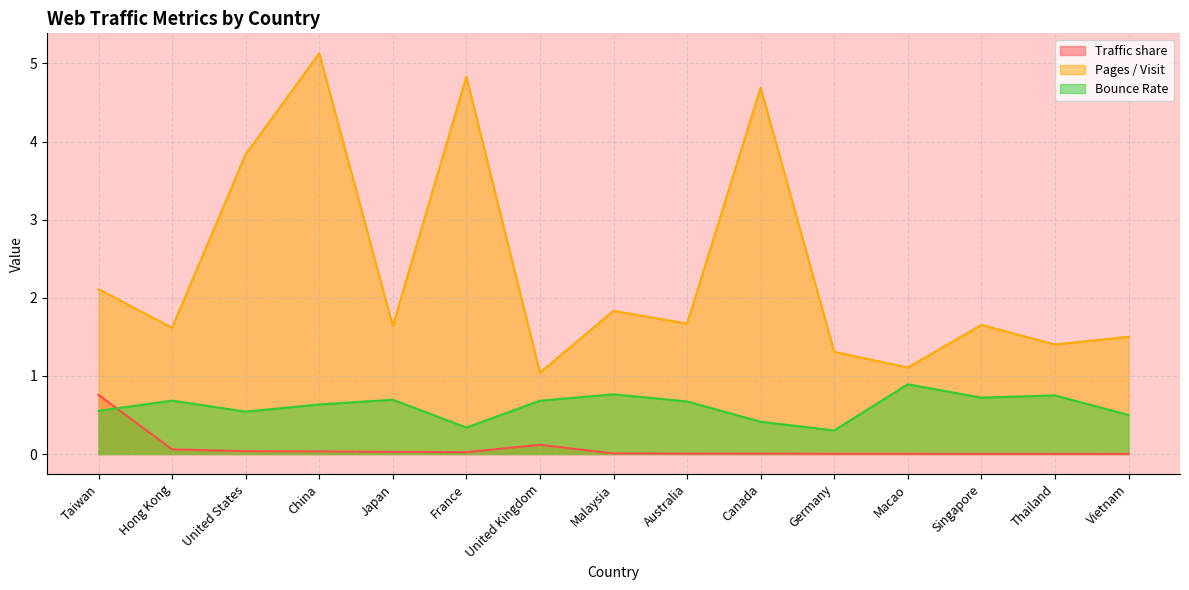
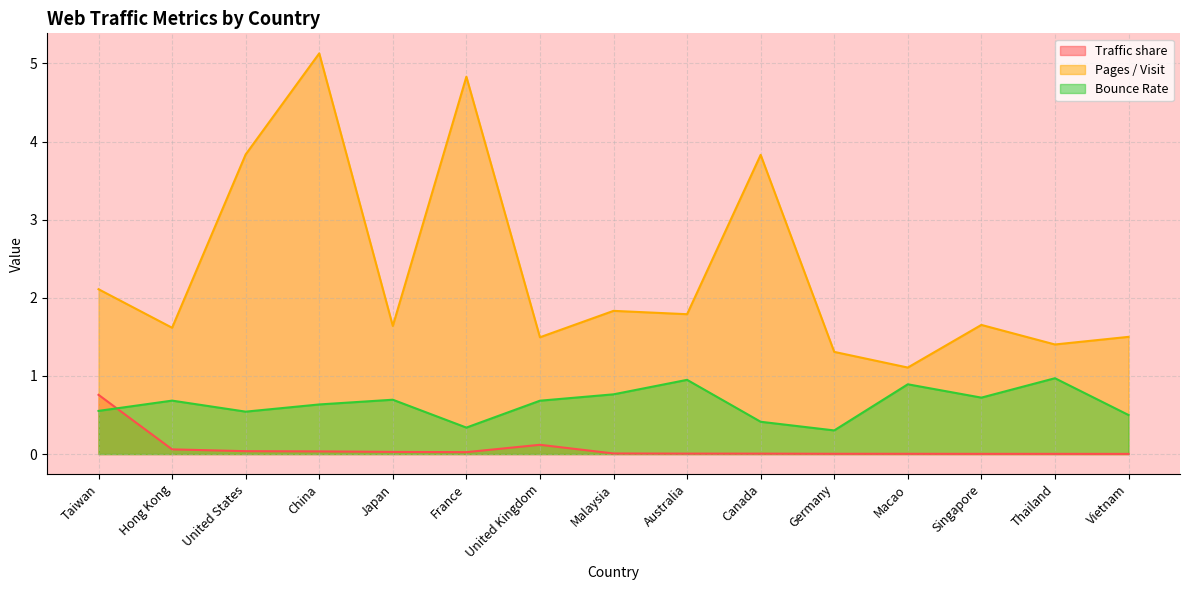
Pages / Visit, United Kingdom: 1.0 -> 1.5
Pages / Visit, Australia: 1.7 -> 1.8
Bounce Rate, Australia: 0.7 -> 0.9
Pages / Visit, Canada: 4.7 -> 3.8
Bounce Rate, Thailand: 0.8 -> 1.0
